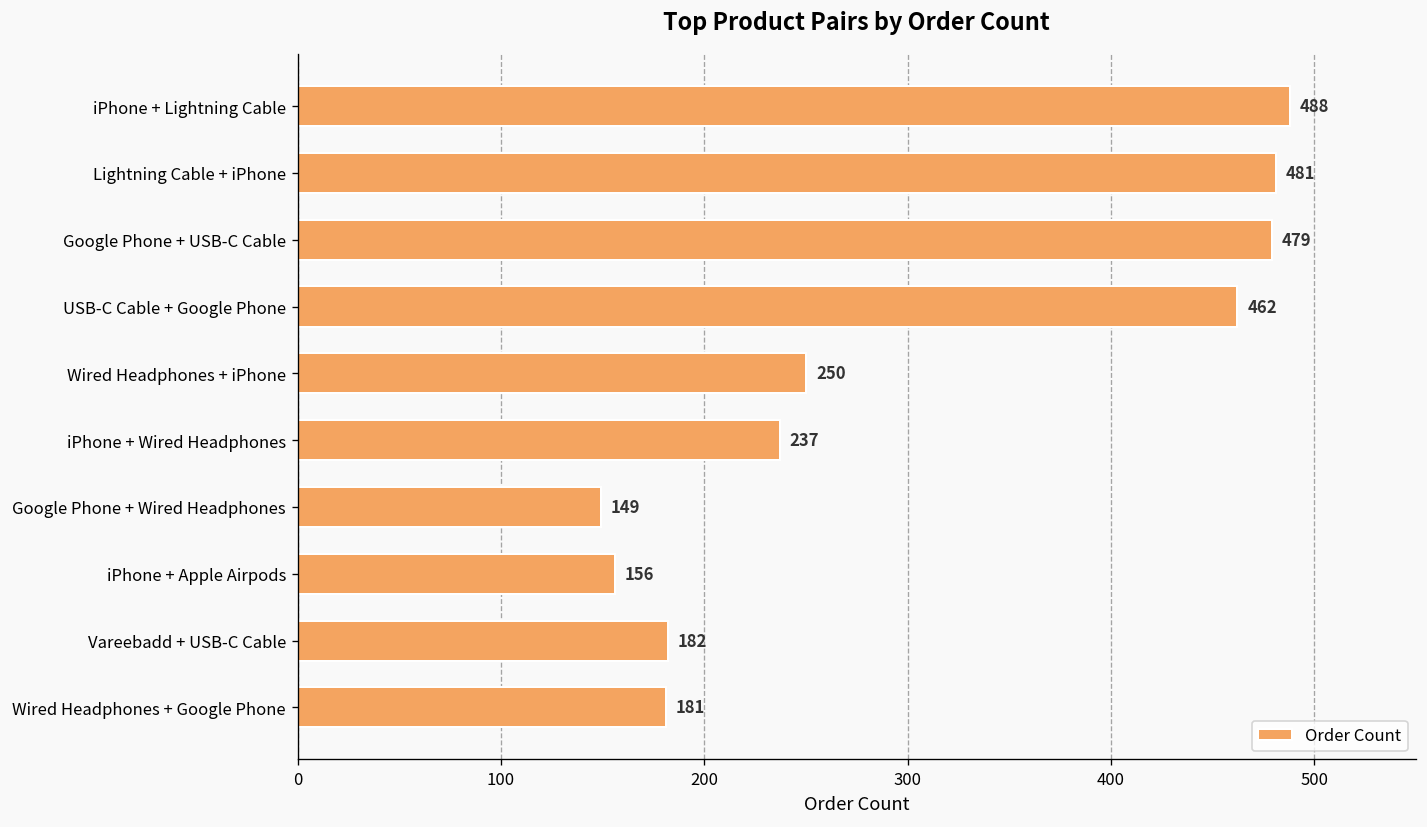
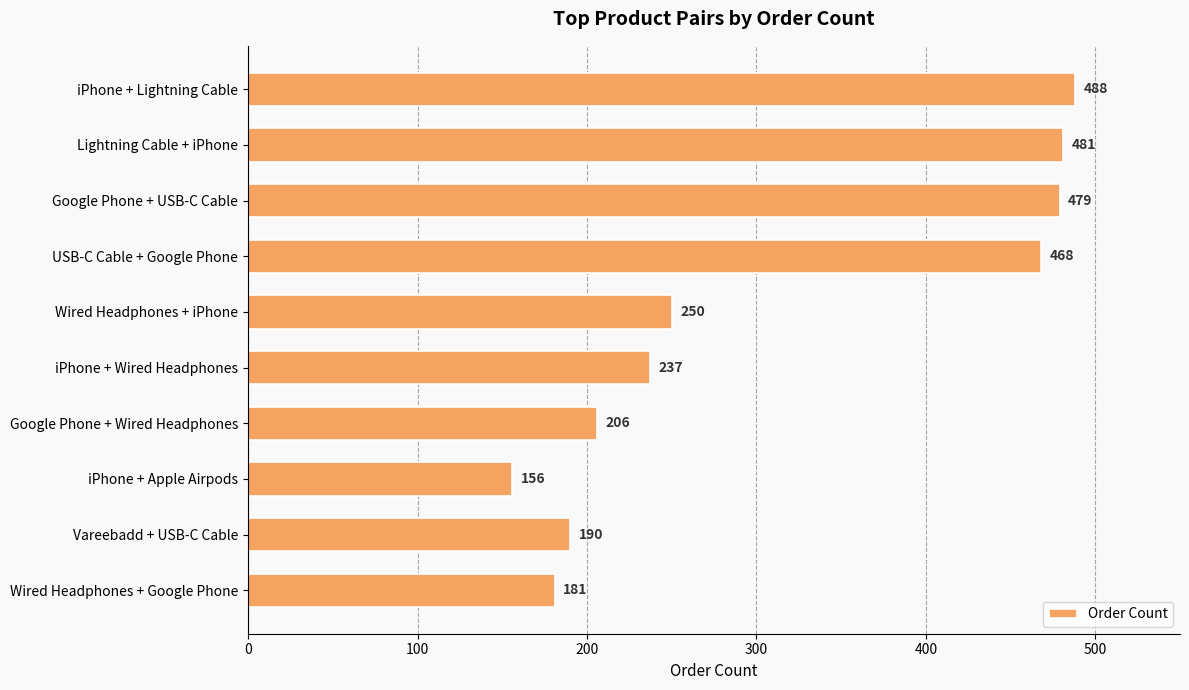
USB-C Cable + Google Phone: 462 -> 468
Google Phone + Wired Headphones: 149 -> 206
Vareebadd + USB-C Cable: 182 -> 190
